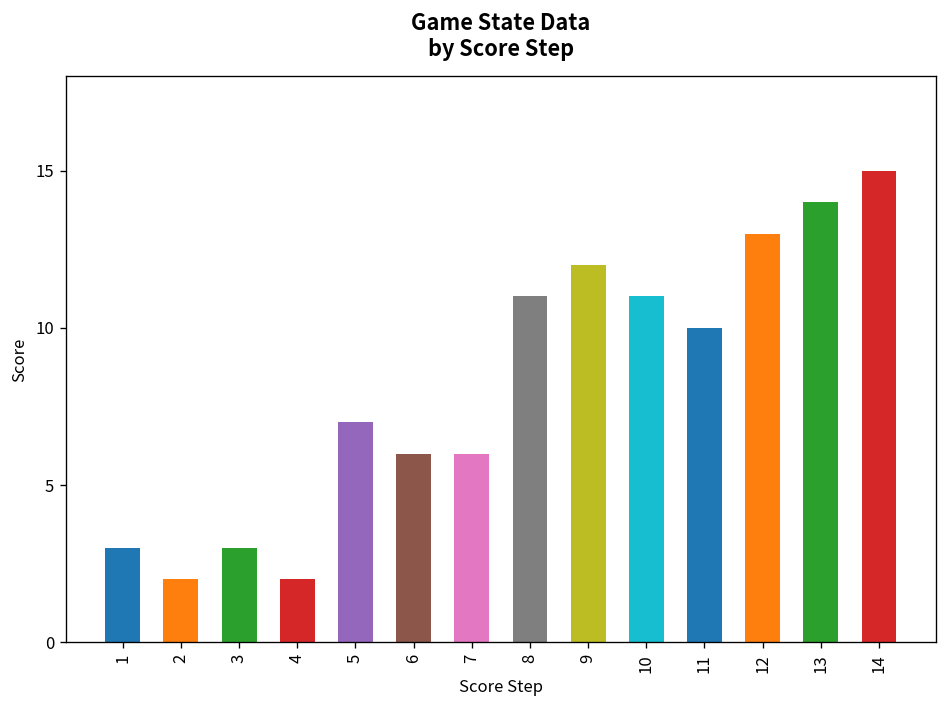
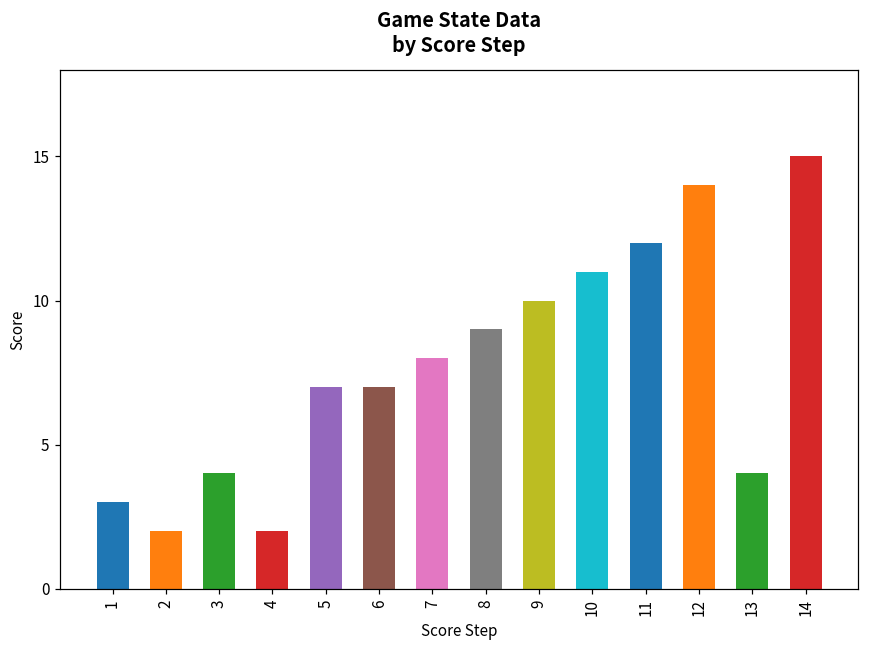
3: 3 -> 4
6: 6 -> 7
7: 6 -> 8
8: 11 -> 9
9: 12 -> 10
11: 10 -> 12
12: 13 -> 14
13: 14 -> 4
